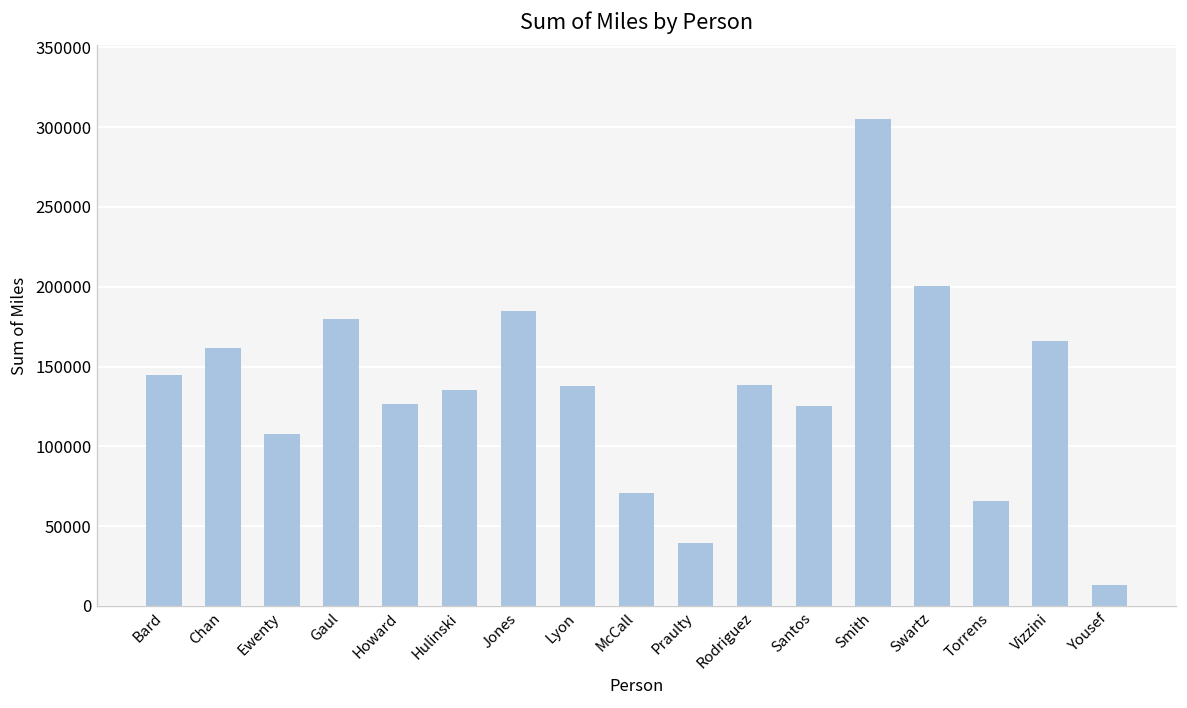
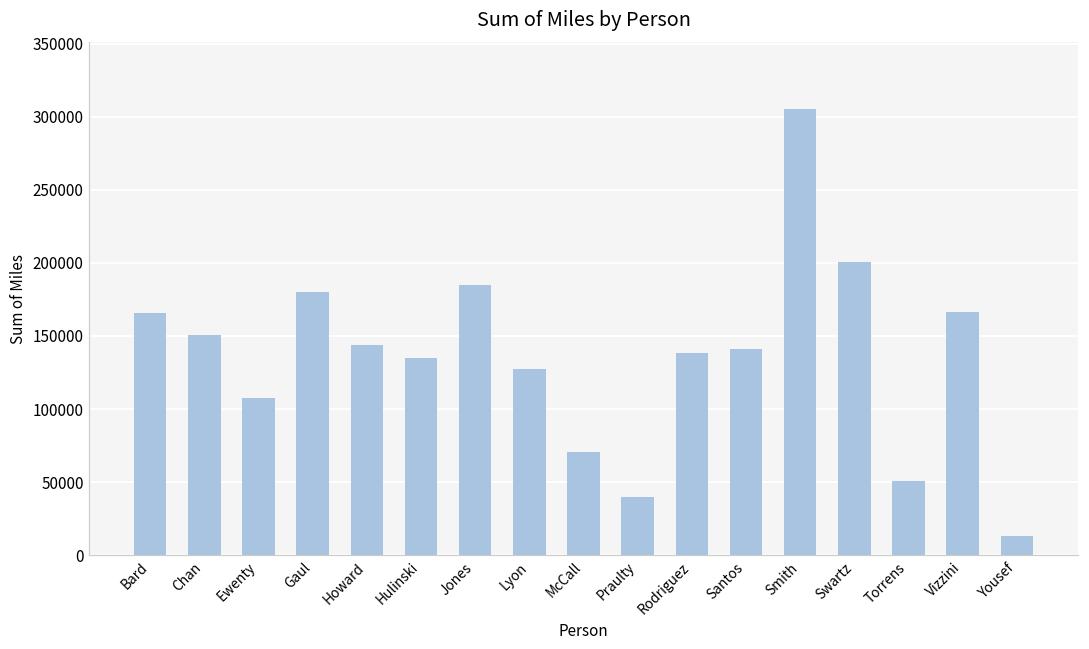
Bard: 145000 -> 166000
Chan: 161000 -> 151000
Howard: 127000 -> 144000
Lyon: 138000 -> 128000
Santos: 125000 -> 141000
Torrens: 66000 -> 51000
